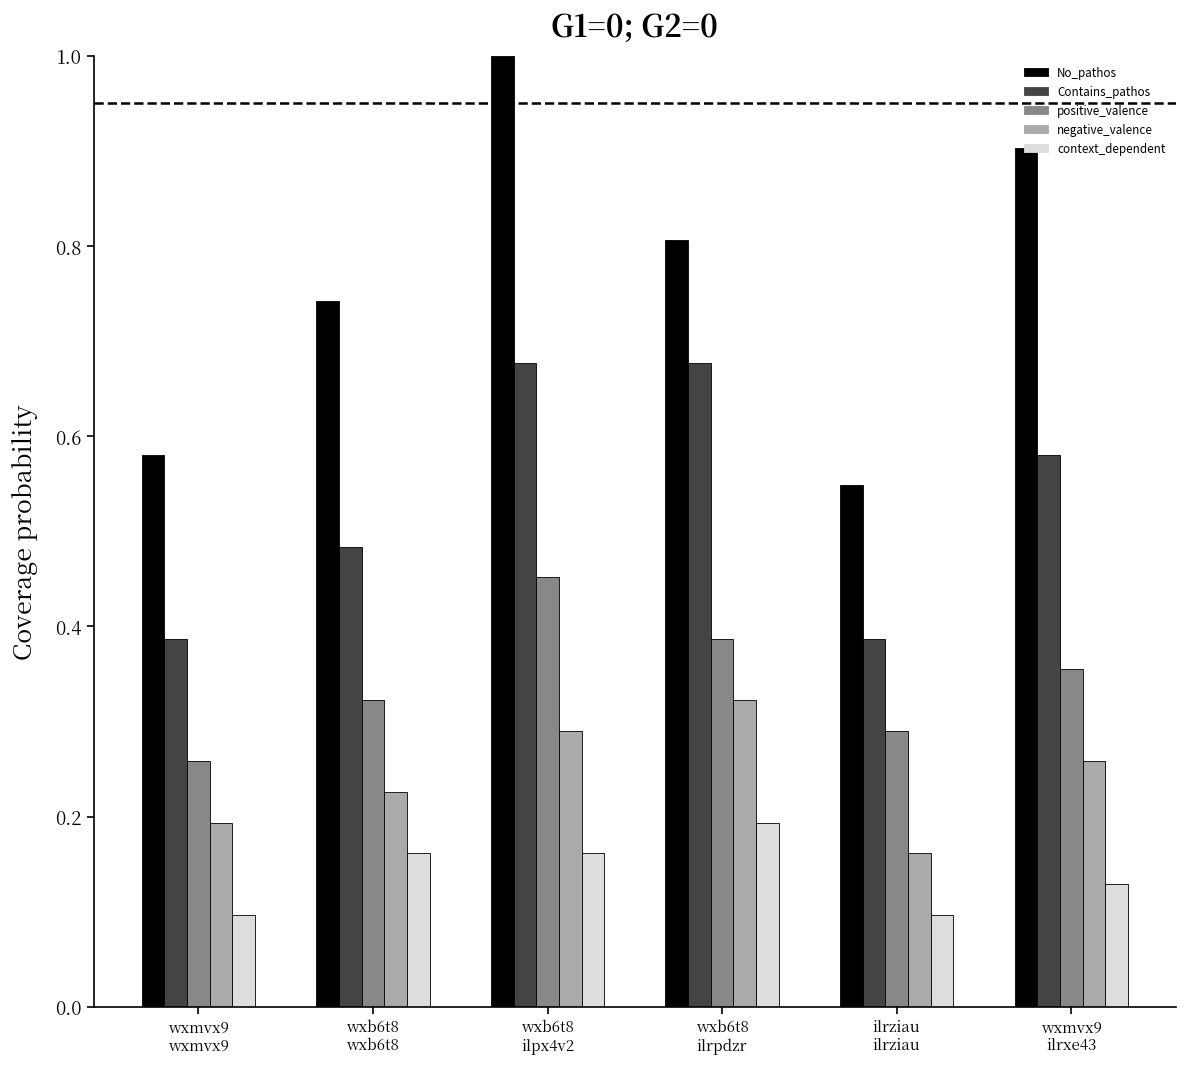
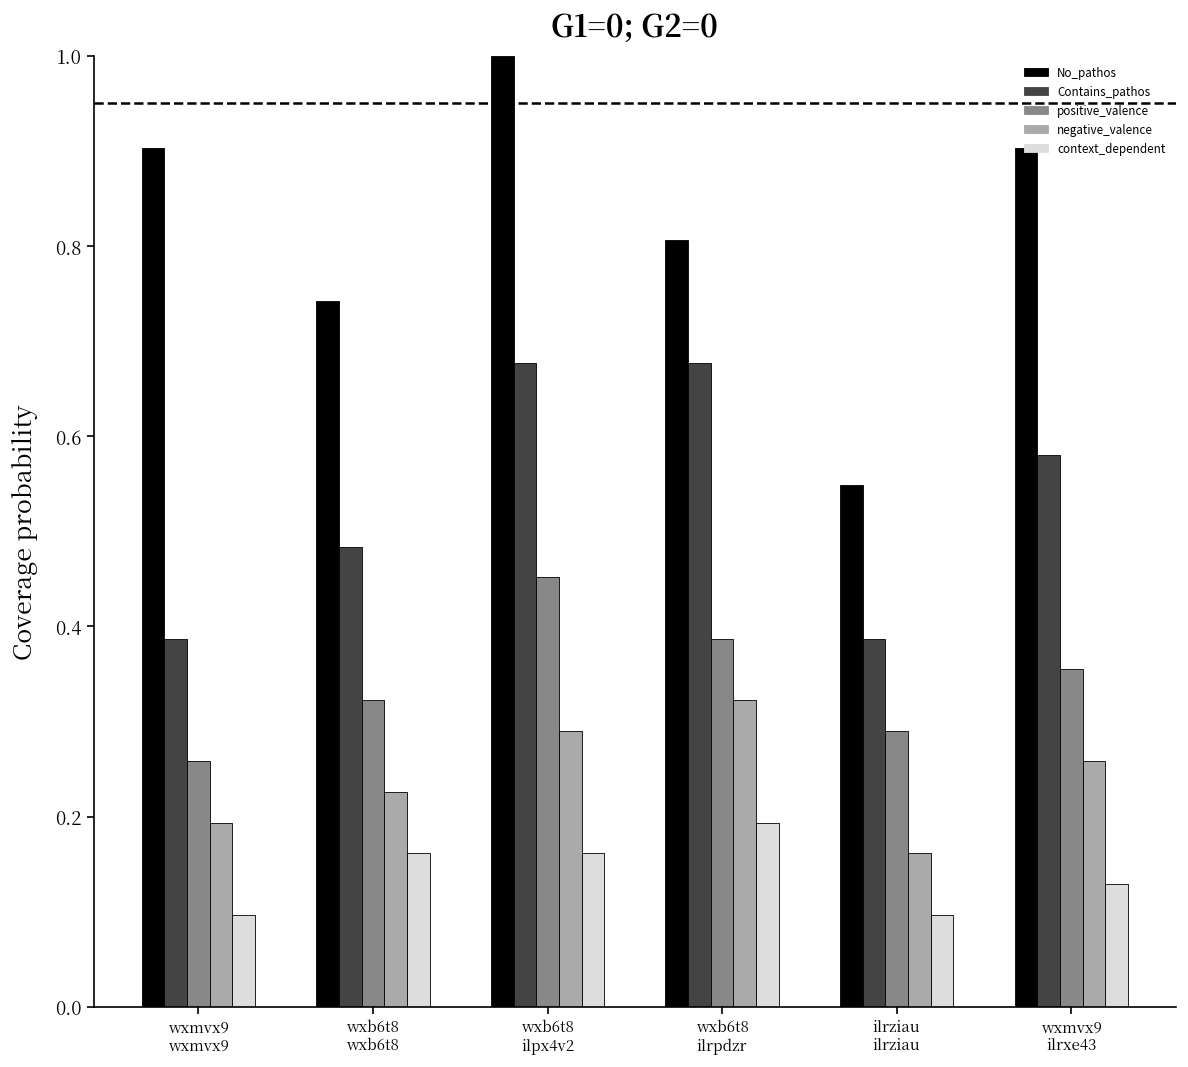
No_pathos, wxmvx9 wxmvx9: 0.58 -> 0.90
